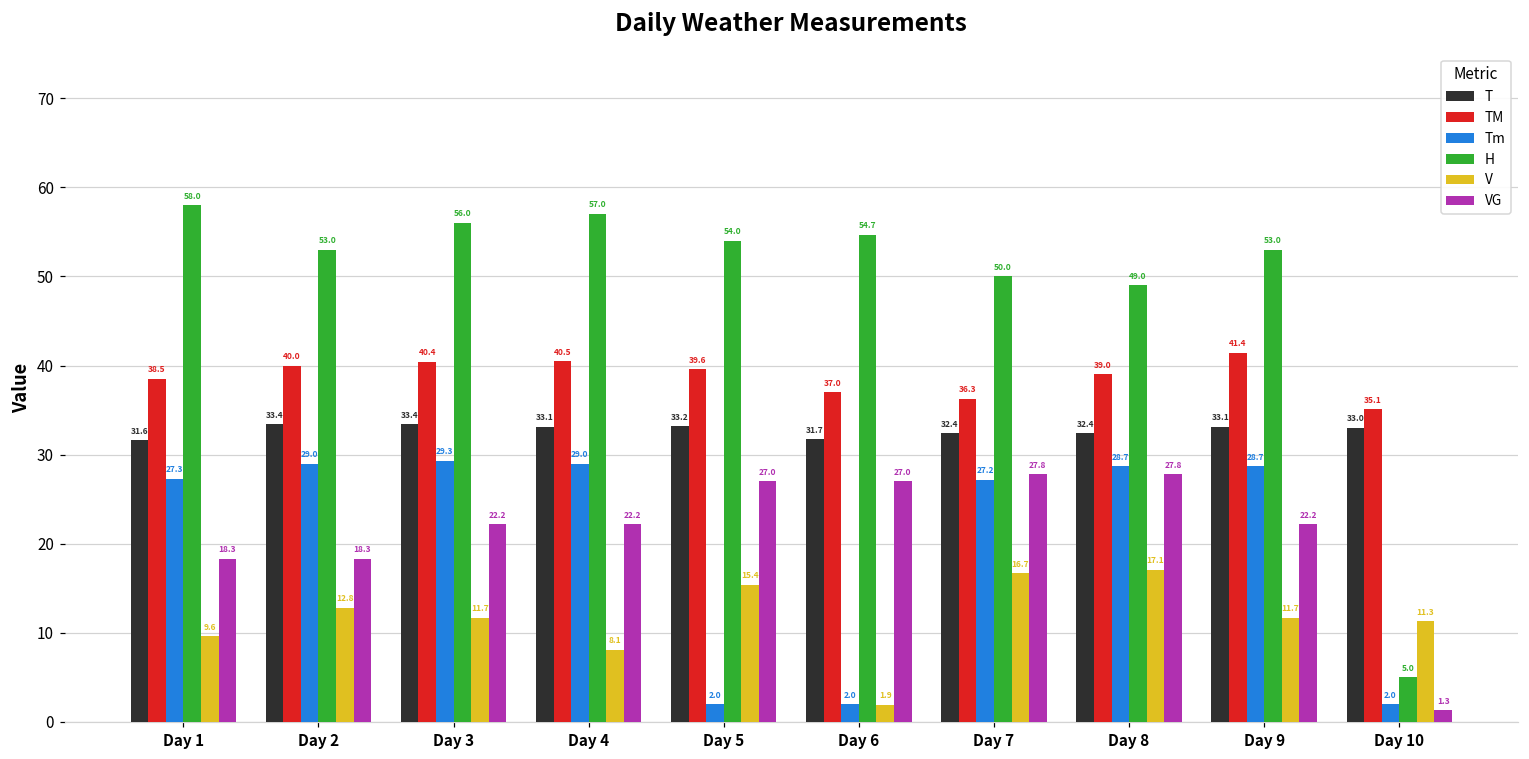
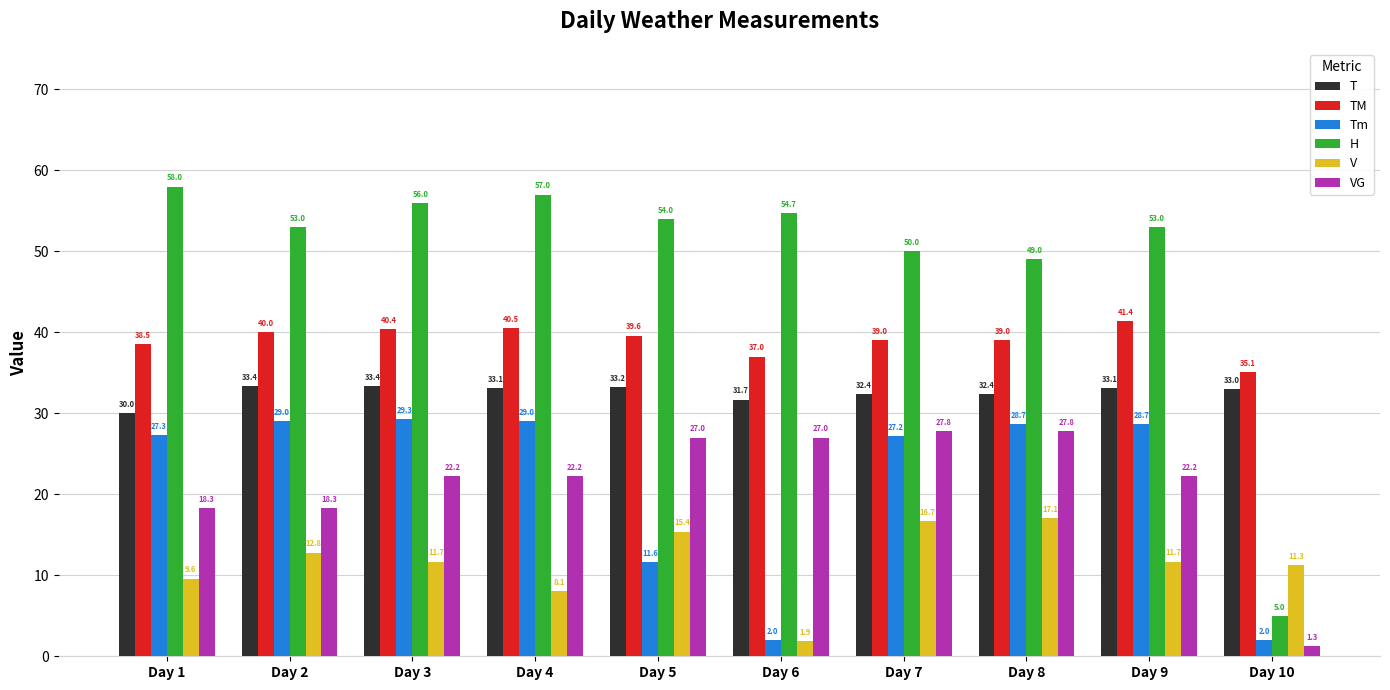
T, Day 1: 31.6 -> 30.0
Tm, Day 5: 2.0 -> 11.6
TM, Day 7: 36.3 -> 39.0
